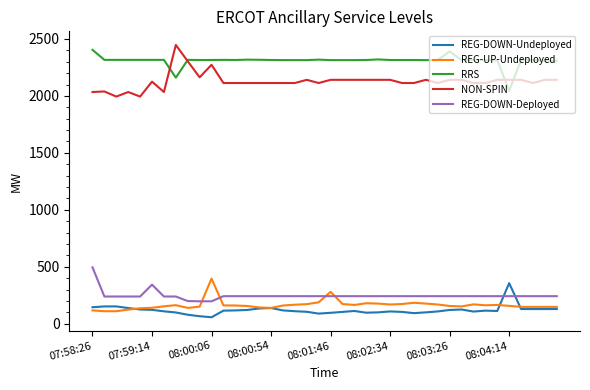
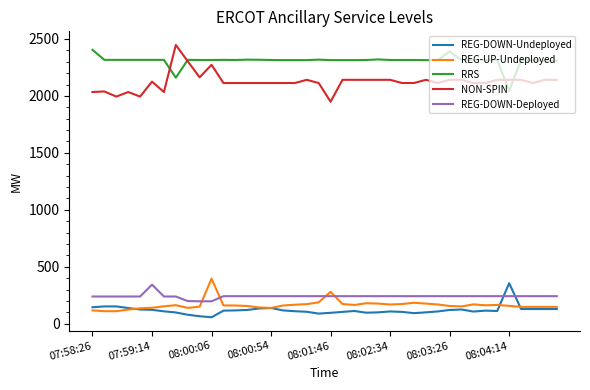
REG-DOWN-Deployed, 07:58:26: 500 -> 240
NON-SPIN, 08:01:46: 2140 -> 1950
